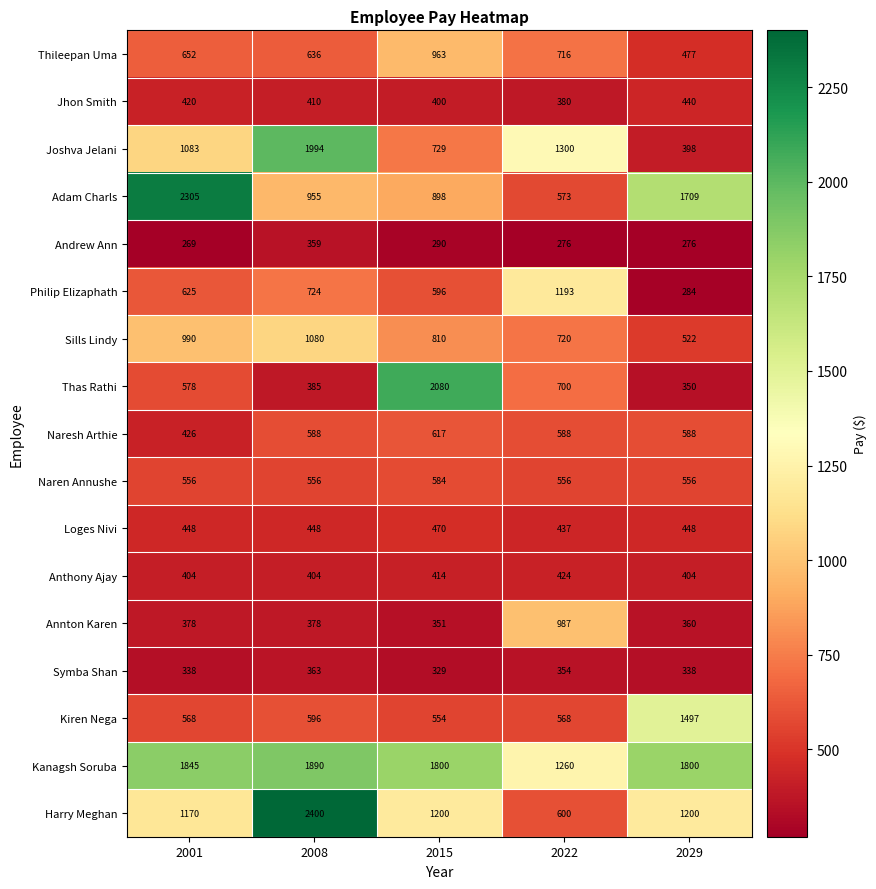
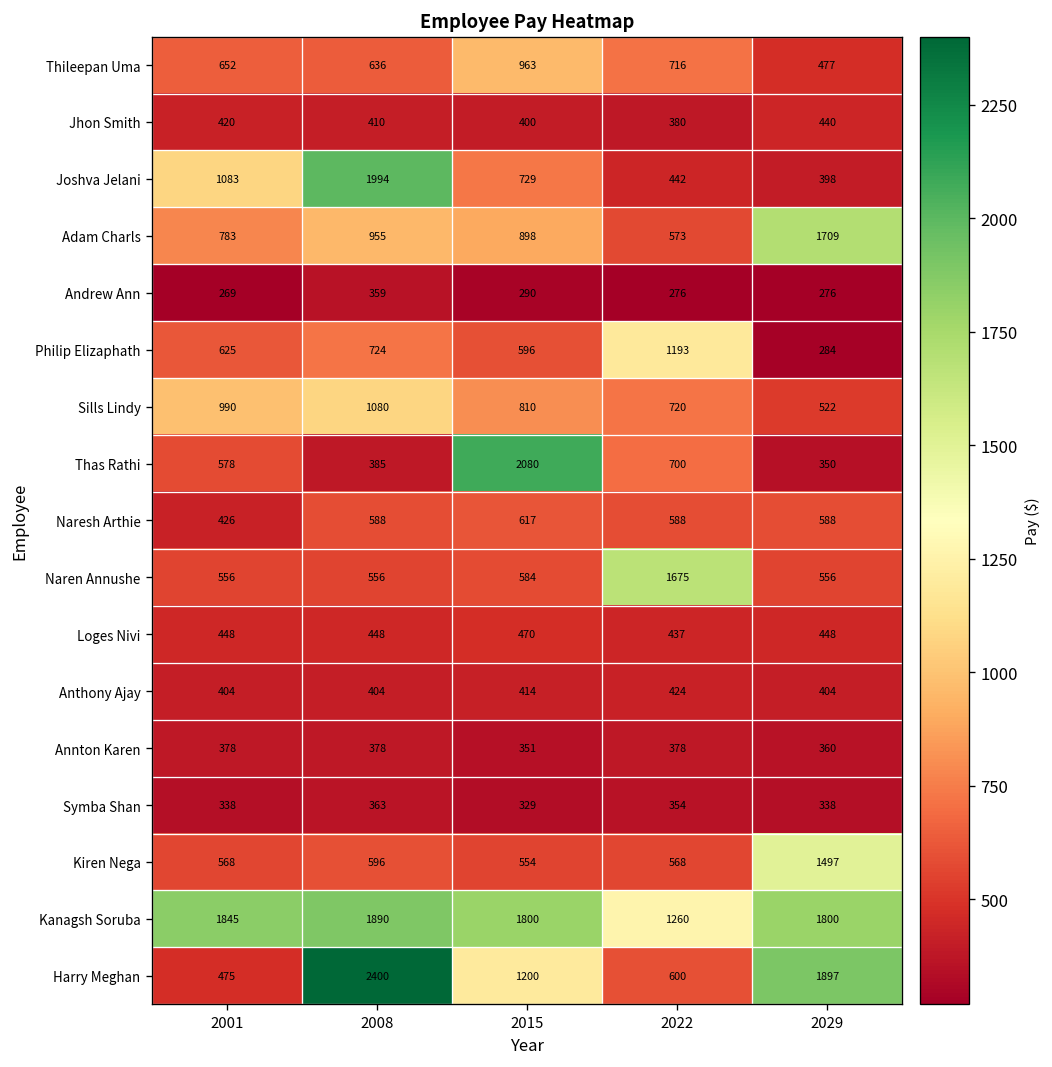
Joshva Jelani, 2022: 1300 -> 442
Adam Charls, 2001: 2305 -> 783
Naren Annushe, 2022: 556 -> 1675
Annton Karen, 2022: 987 -> 378
Harry Meghan, 2001: 1170 -> 475
Harry Meghan, 2029: 1200 -> 1897
